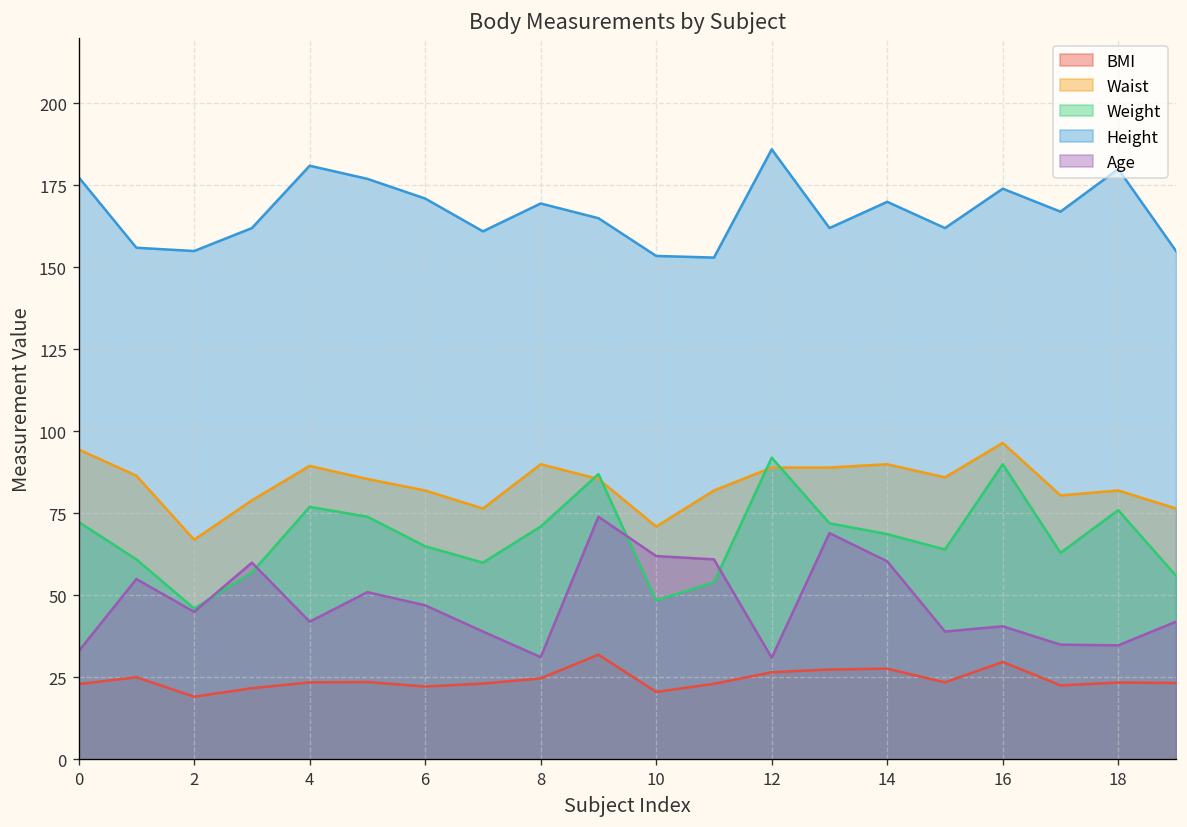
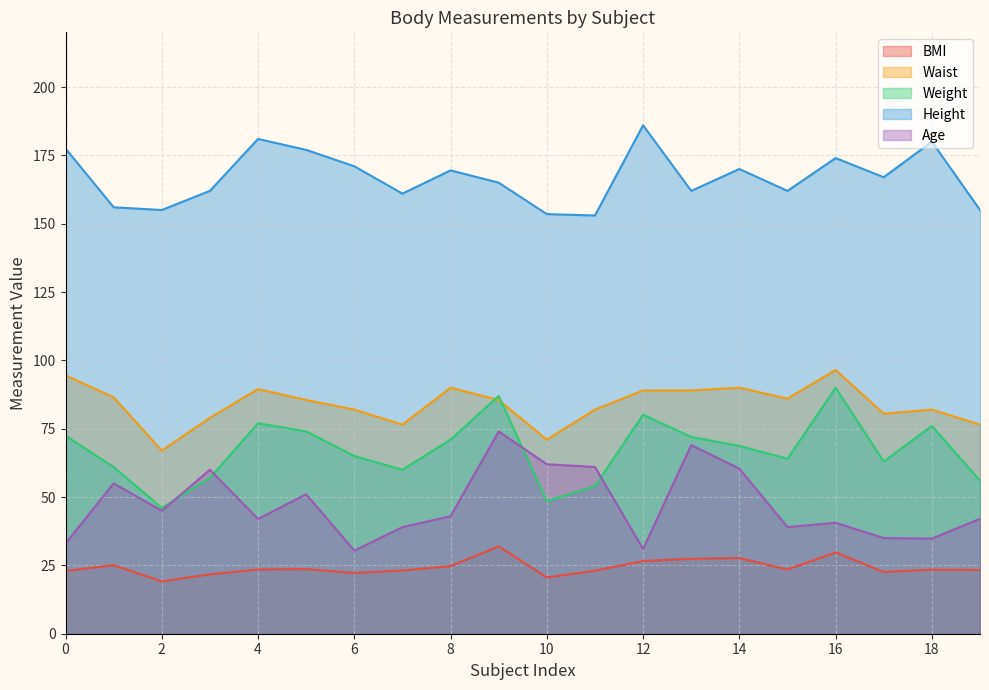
Age, 6: 47 -> 30
Age, 8: 31 -> 43
Weight, 12: 92 -> 80
